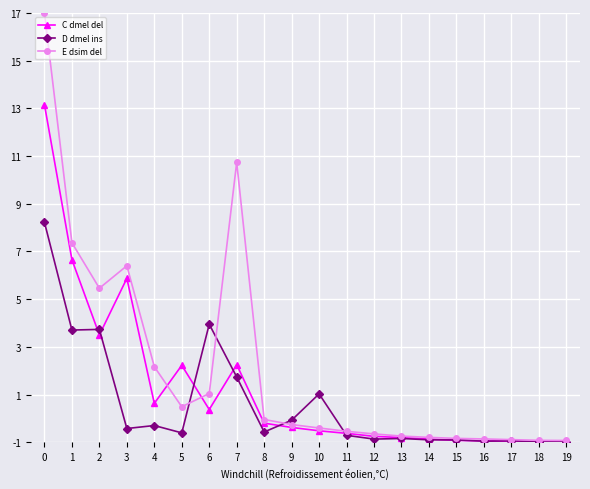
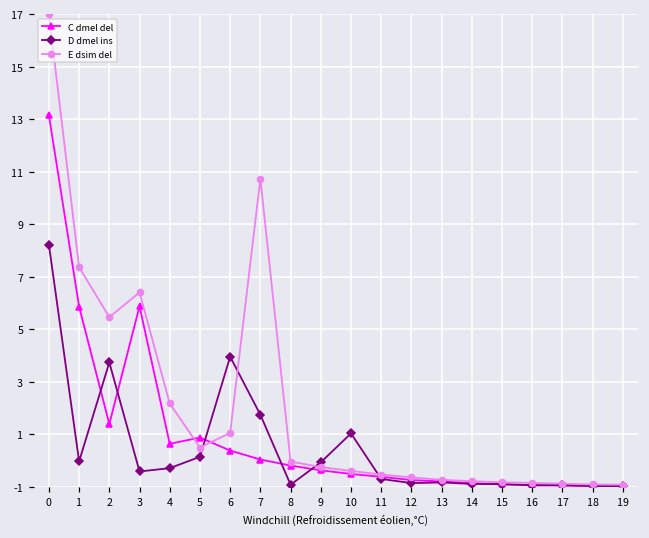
C dmel del, 1: 6.7 -> 5.9
D dmel ins, 1: 3.7 -> 0.0
C dmel del, 2: 3.5 -> 1.4
C dmel del, 5: 2.2 -> 0.9
D dmel ins, 5: -0.6 -> 0.1
C dmel del, 7: 2.3 -> 0.0
D dmel ins, 8: -0.6 -> -0.9
